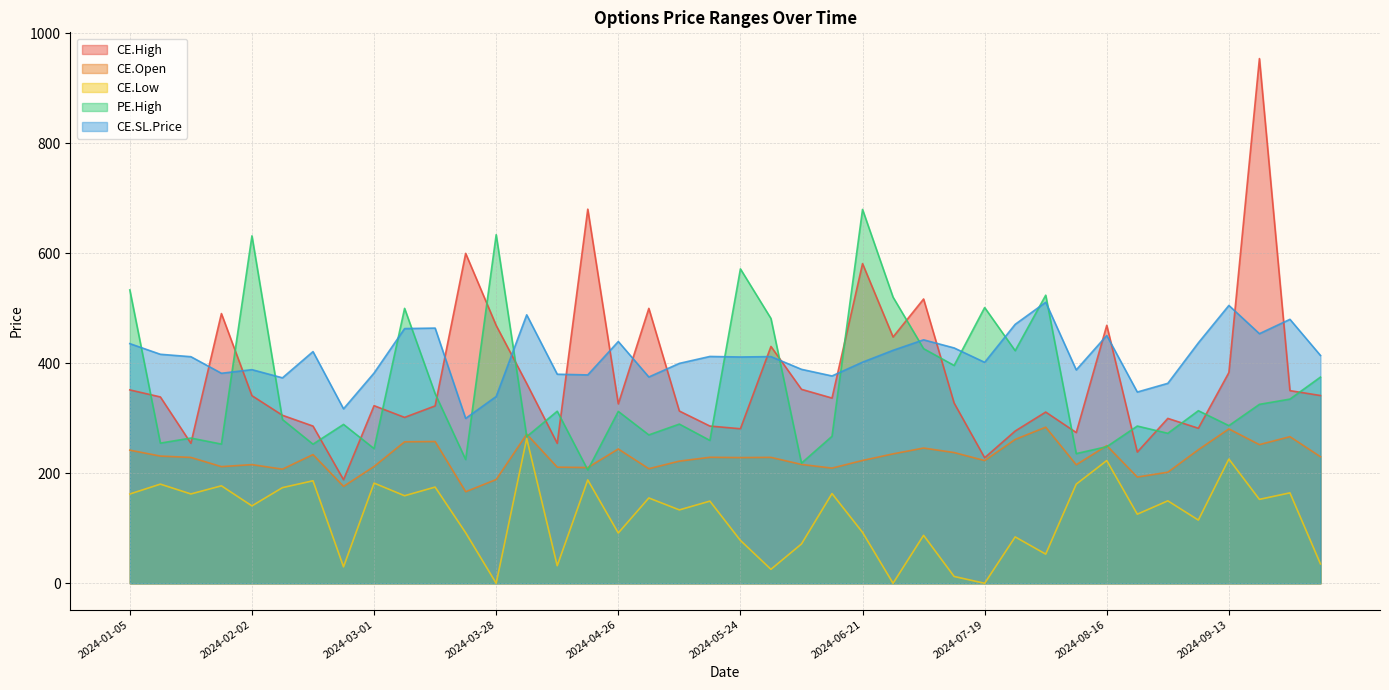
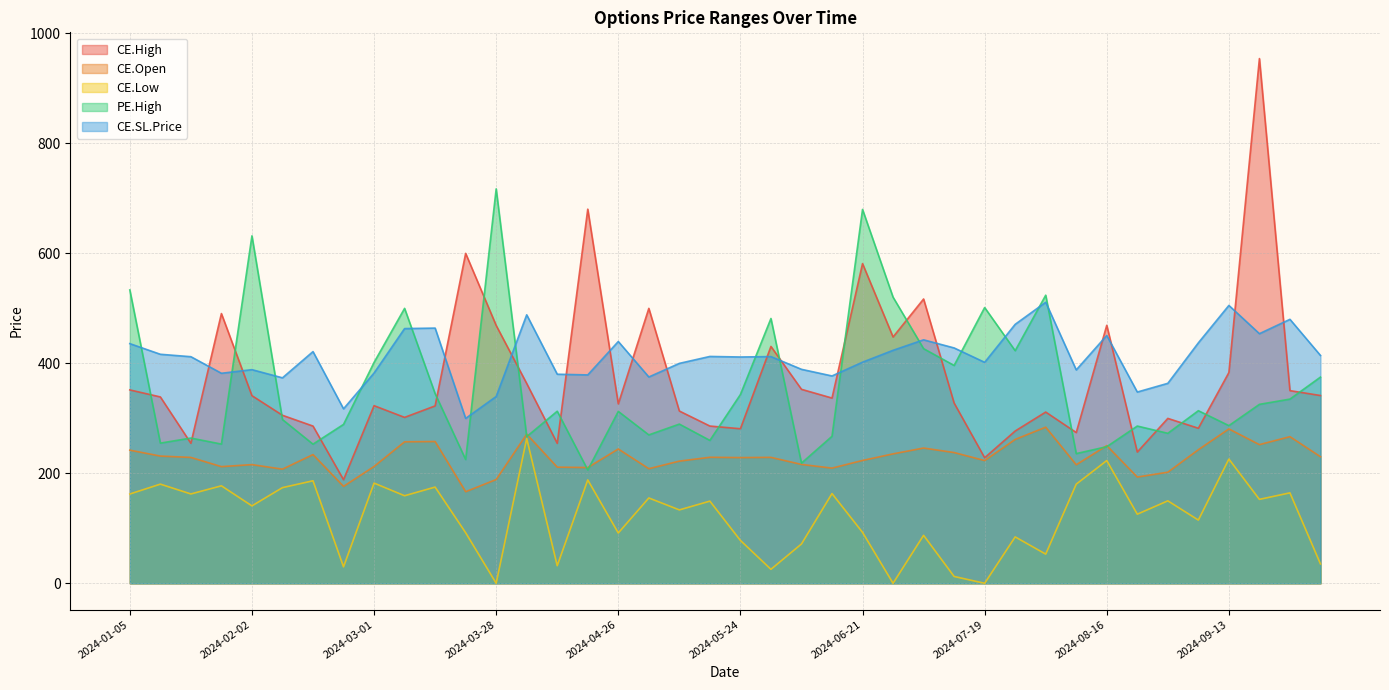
PE.High, 2024-03-01: 250 -> 400
PE.High, 2024-03-28: 630 -> 720
PE.High, 2024-05-24: 570 -> 340
